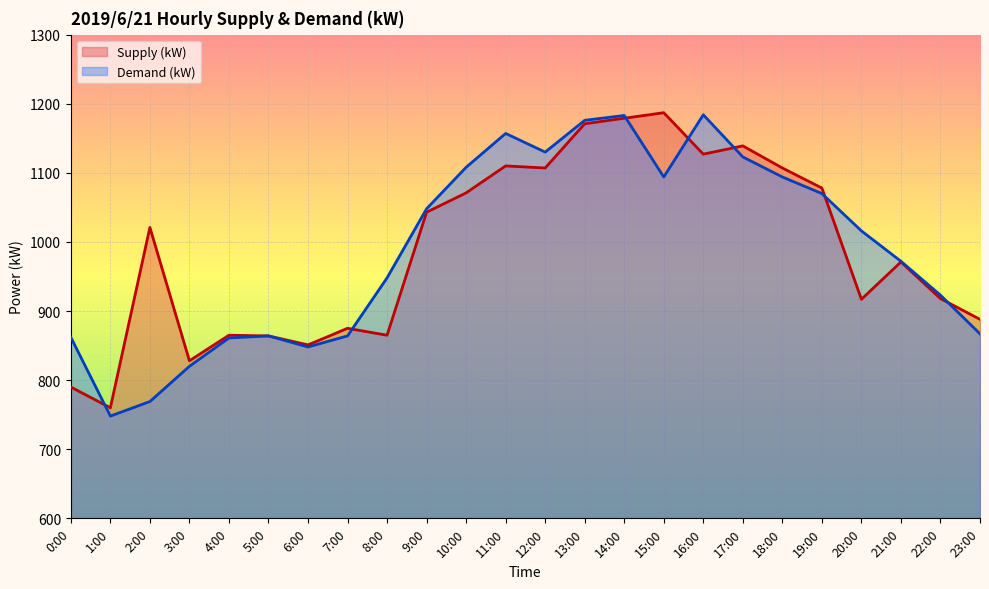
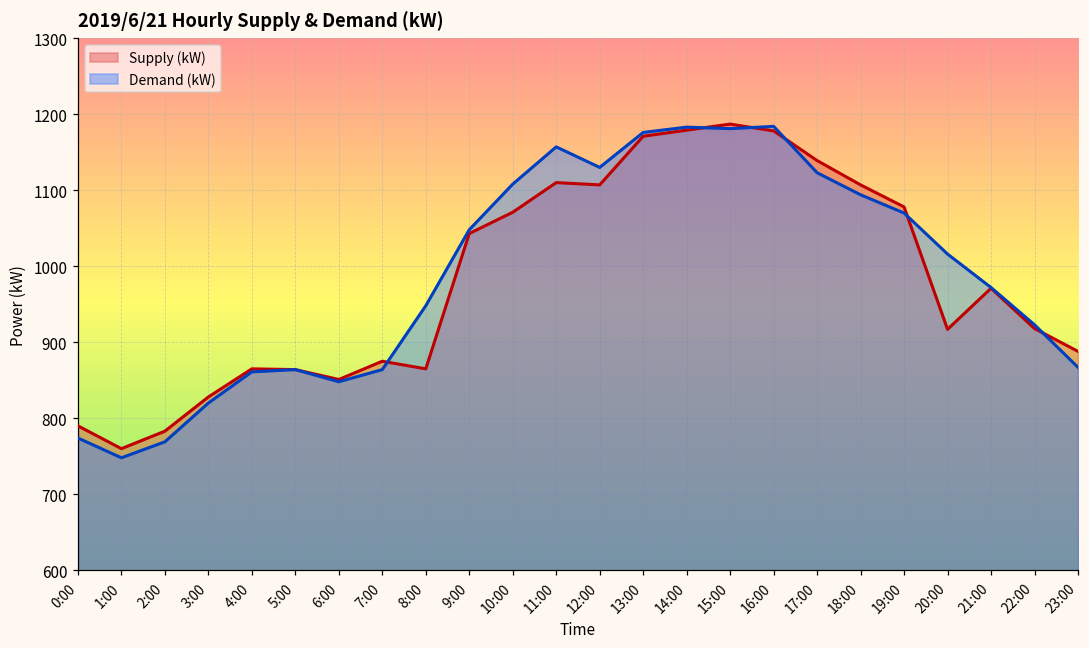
Demand (kW), 0:00: 860 -> 770
Supply (kW), 2:00: 1020 -> 780
Demand (kW), 15:00: 1090 -> 1180
Supply (kW), 16:00: 1130 -> 1180
